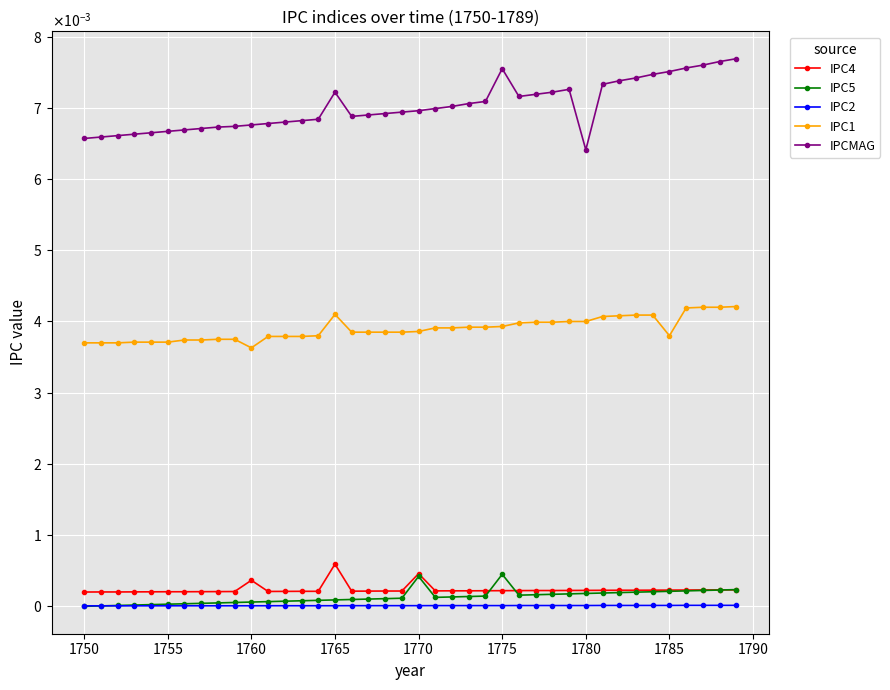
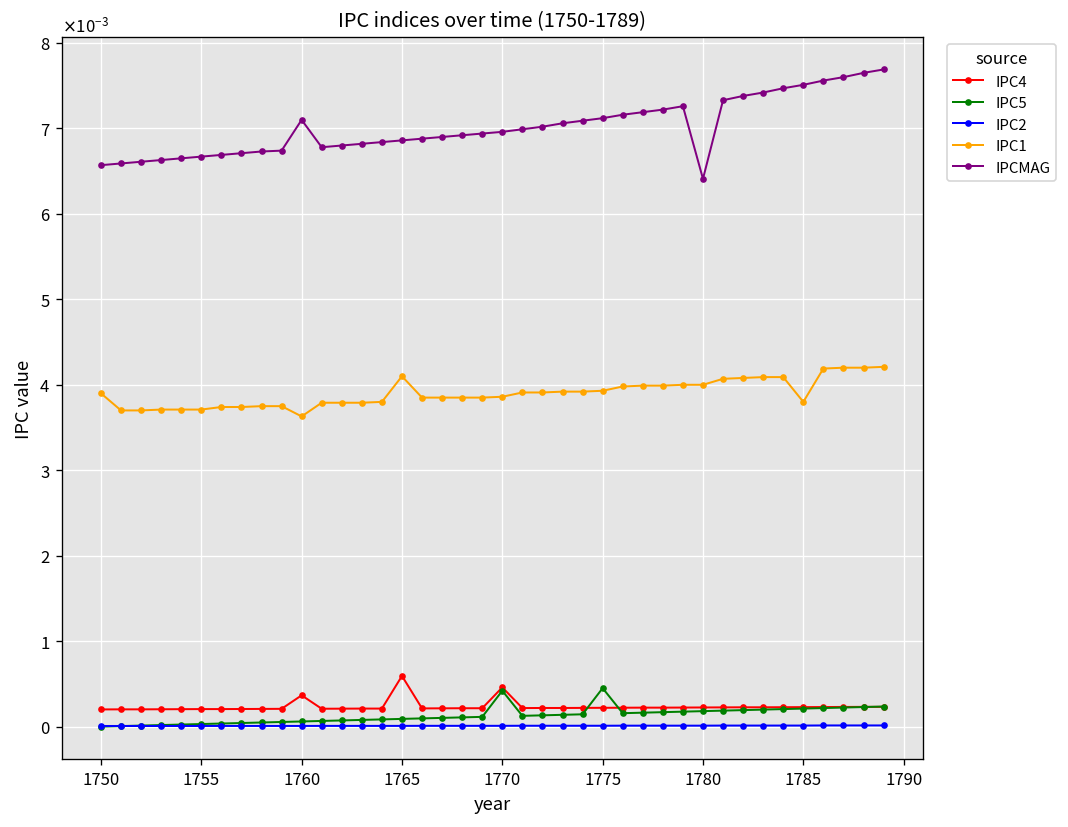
IPC1, 1750: 0.0037 -> 0.0039
IPCMAG, 1760: 0.0068 -> 0.0071
IPCMAG, 1765: 0.0072 -> 0.0069
IPCMAG, 1775: 0.0076 -> 0.0071
